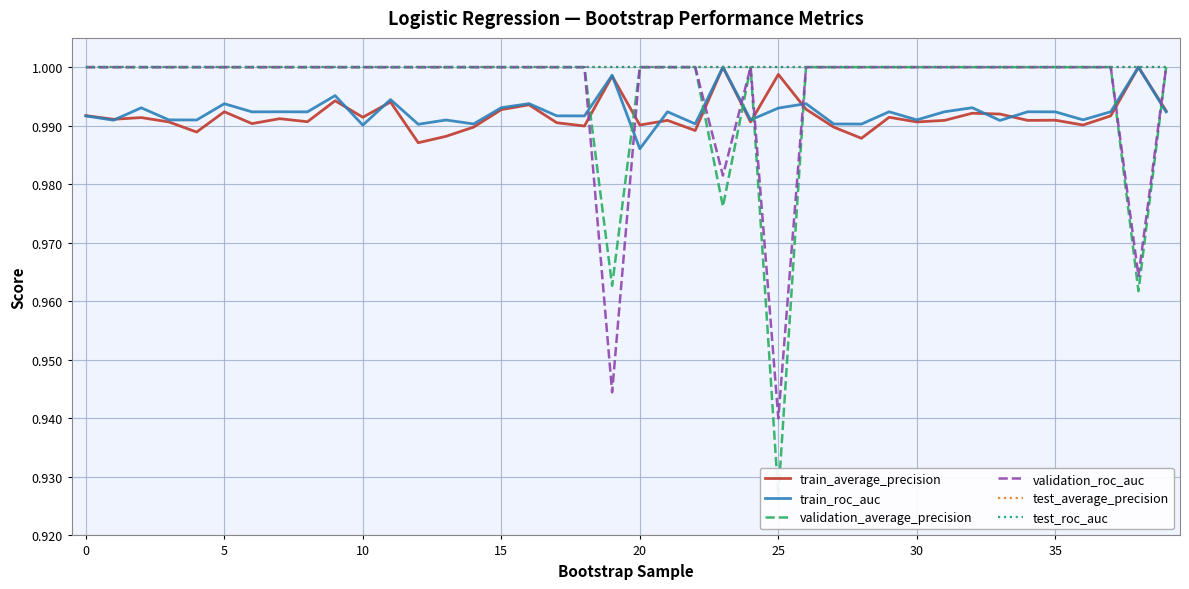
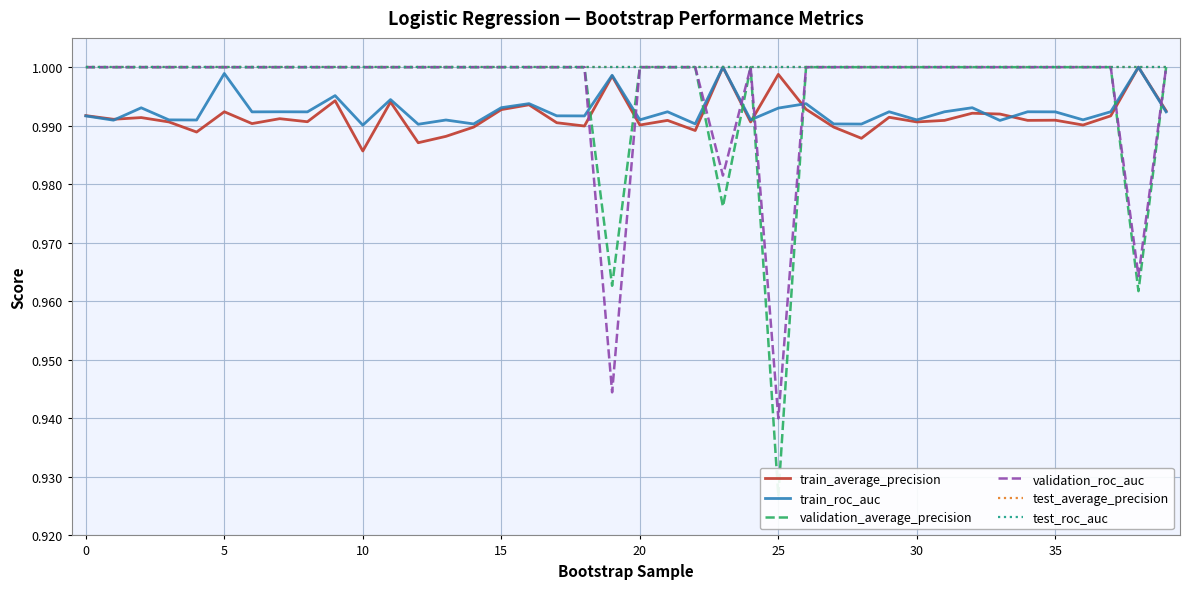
train_roc_auc, 5: 0.994 -> 0.999
train_average_precision, 10: 0.991 -> 0.986
train_roc_auc, 20: 0.986 -> 0.991
